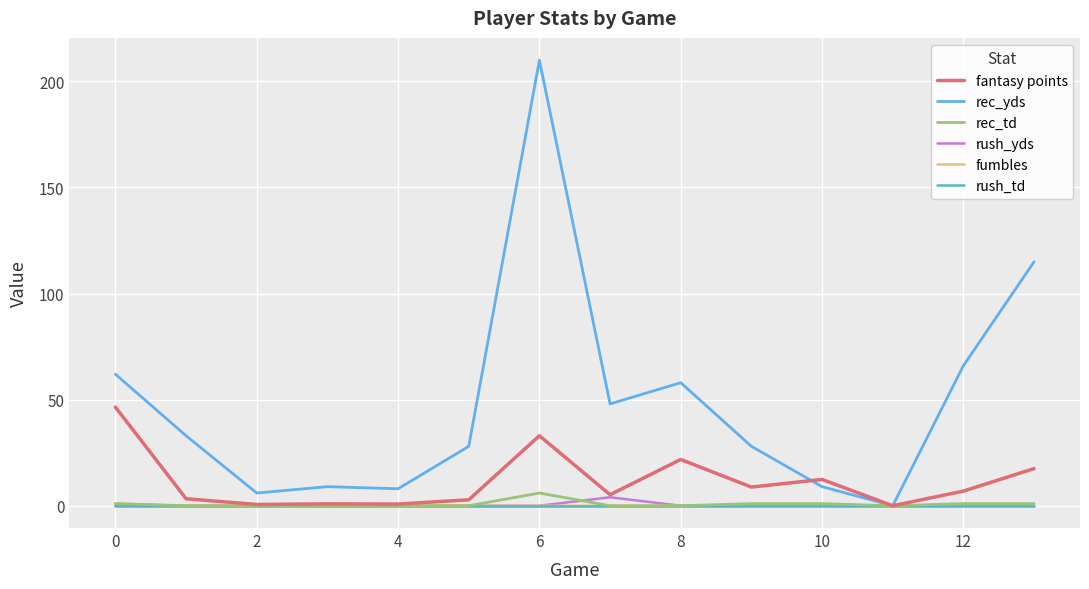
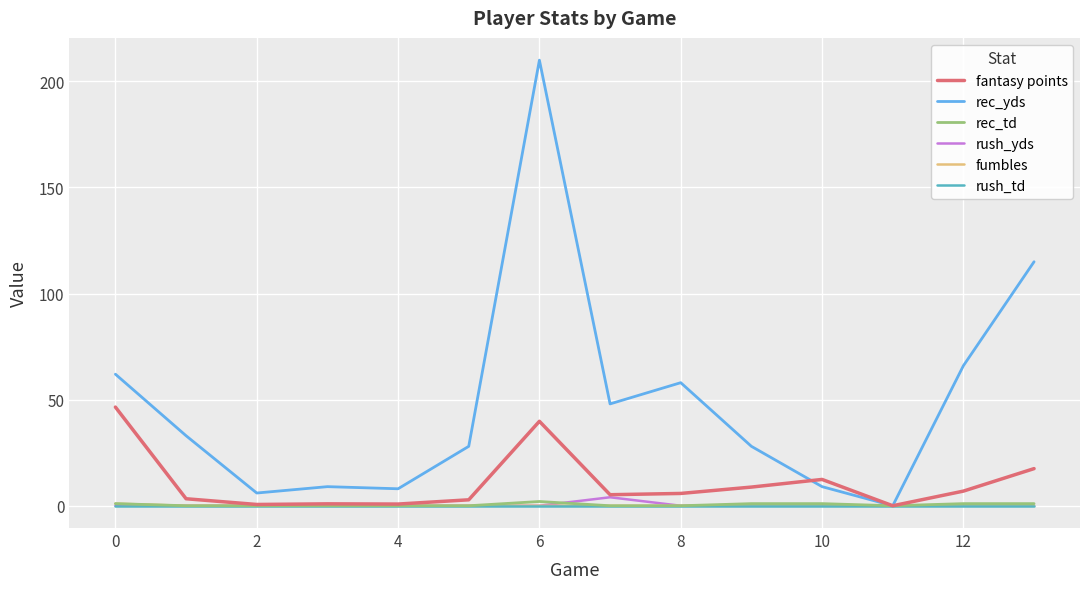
fantasy points, 6: 33 -> 40
rec_td, 6: 6 -> 2
fantasy points, 8: 22 -> 6
